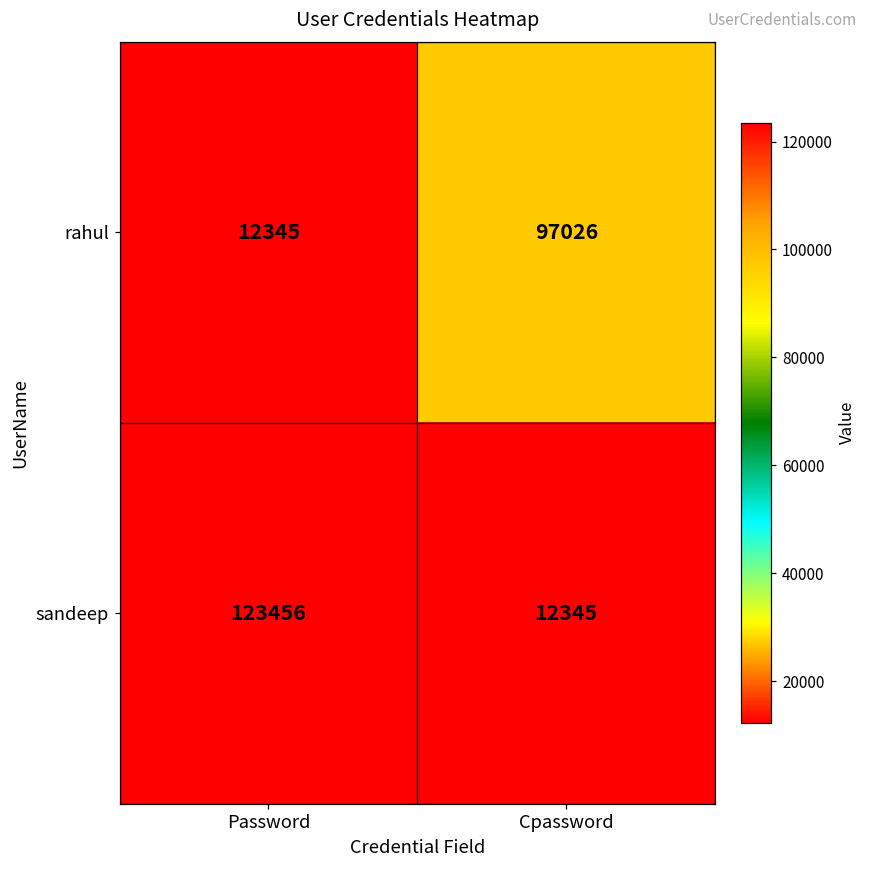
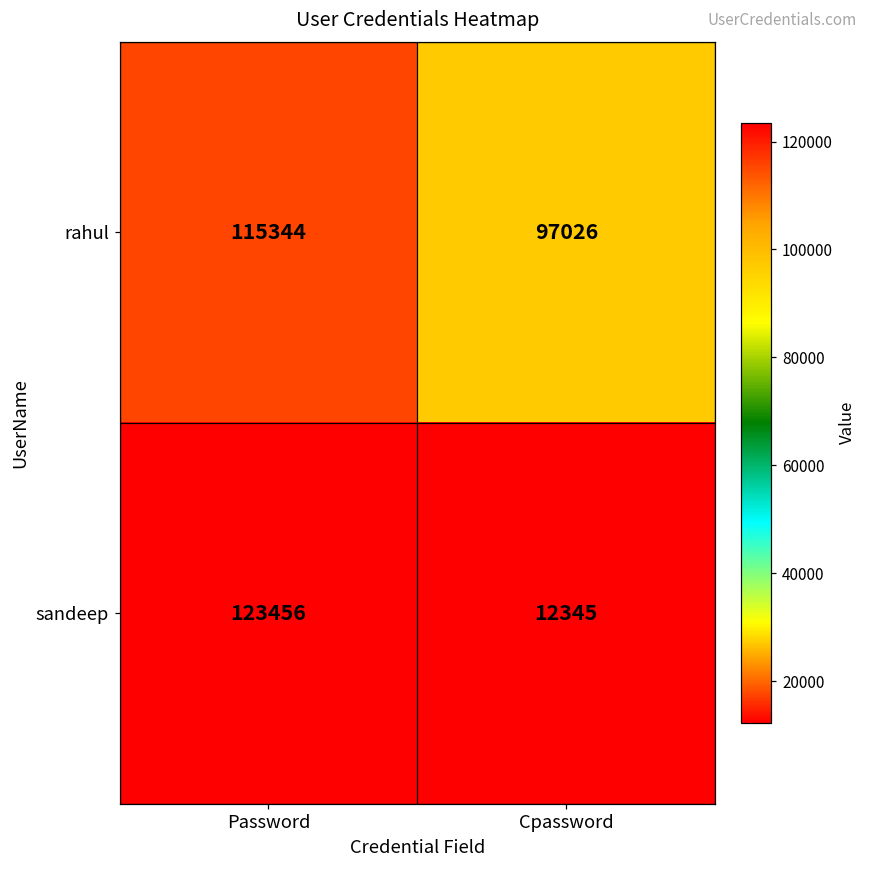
rahul, Password: 12345 -> 115344
